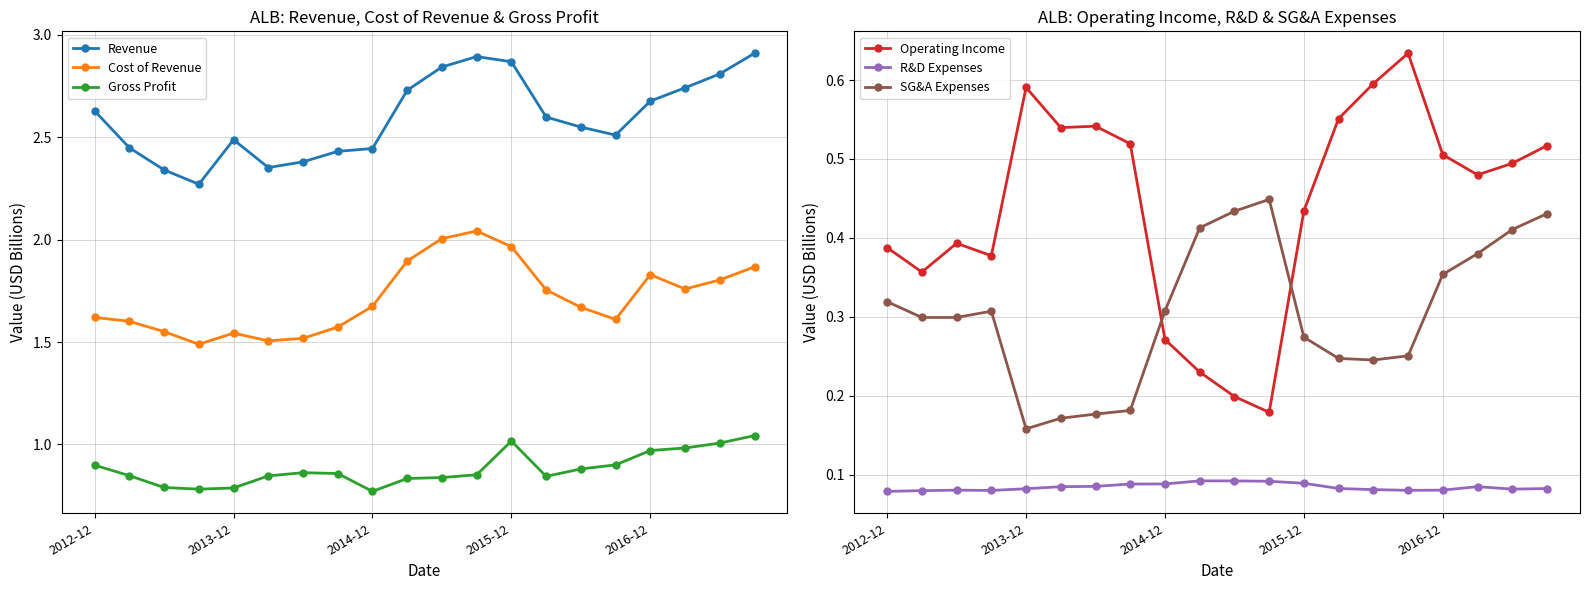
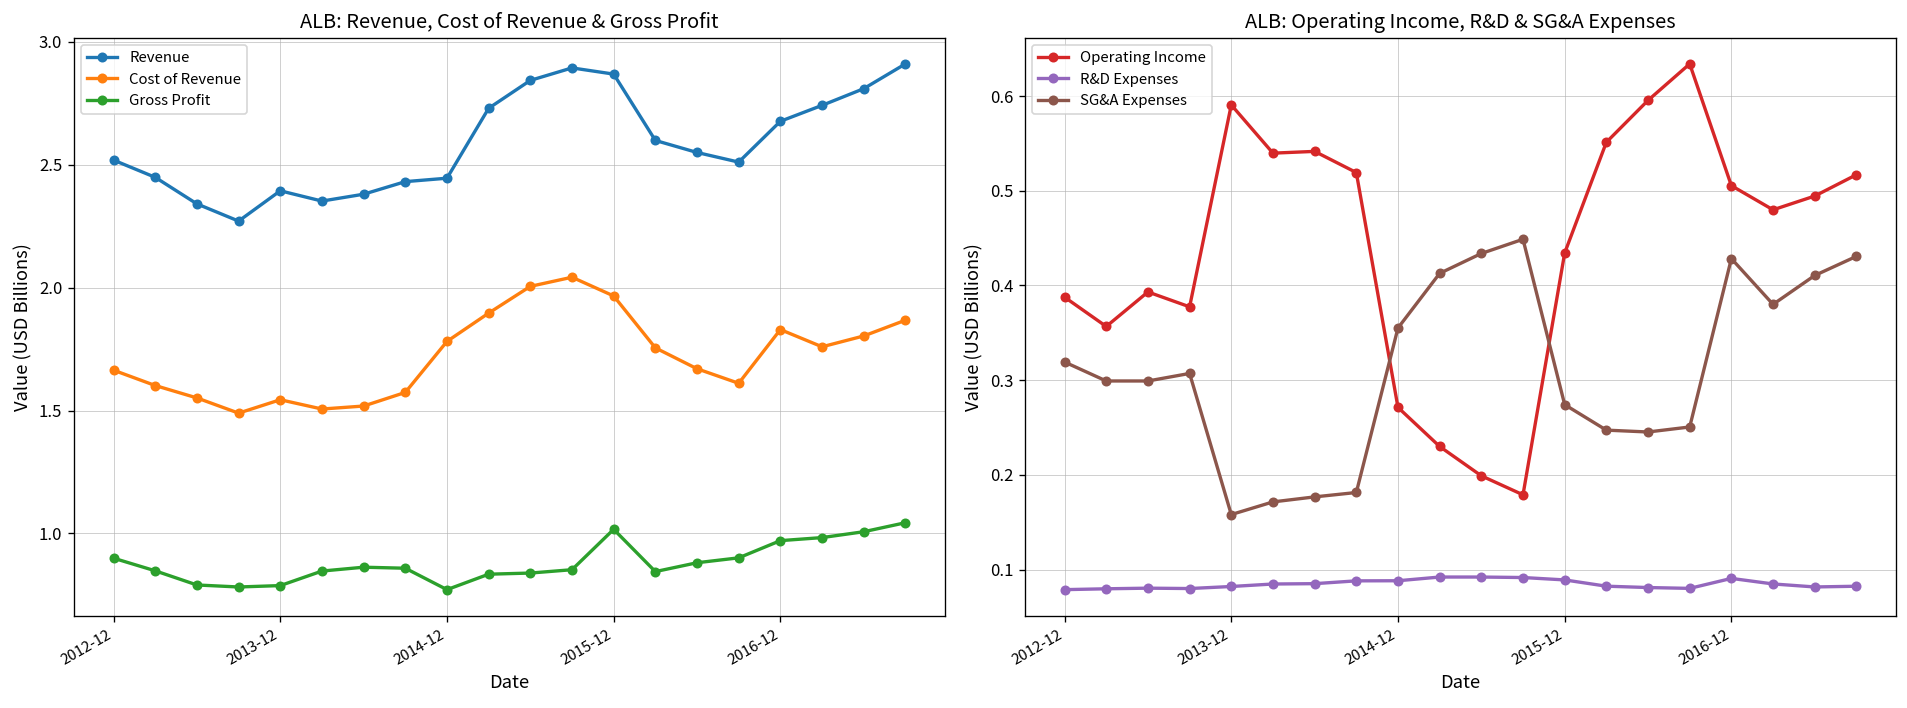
ALB: Revenue, Cost of Revenue & Gross Profit, Revenue, 2012-12: 2.63 -> 2.52
ALB: Revenue, Cost of Revenue & Gross Profit, Cost of Revenue, 2012-12: 1.62 -> 1.66
ALB: Revenue, Cost of Revenue & Gross Profit, Revenue, 2013-12: 2.49 -> 2.39
ALB: Revenue, Cost of Revenue & Gross Profit, Cost of Revenue, 2014-12: 1.67 -> 1.78
ALB: Operating Income, R&D & SG&A Expenses, SG&A Expenses, 2014-12: 0.31 -> 0.36
ALB: Operating Income, R&D & SG&A Expenses, R&D Expenses, 2016-12: 0.08 -> 0.09
ALB: Operating Income, R&D & SG&A Expenses, SG&A Expenses, 2016-12: 0.35 -> 0.43
